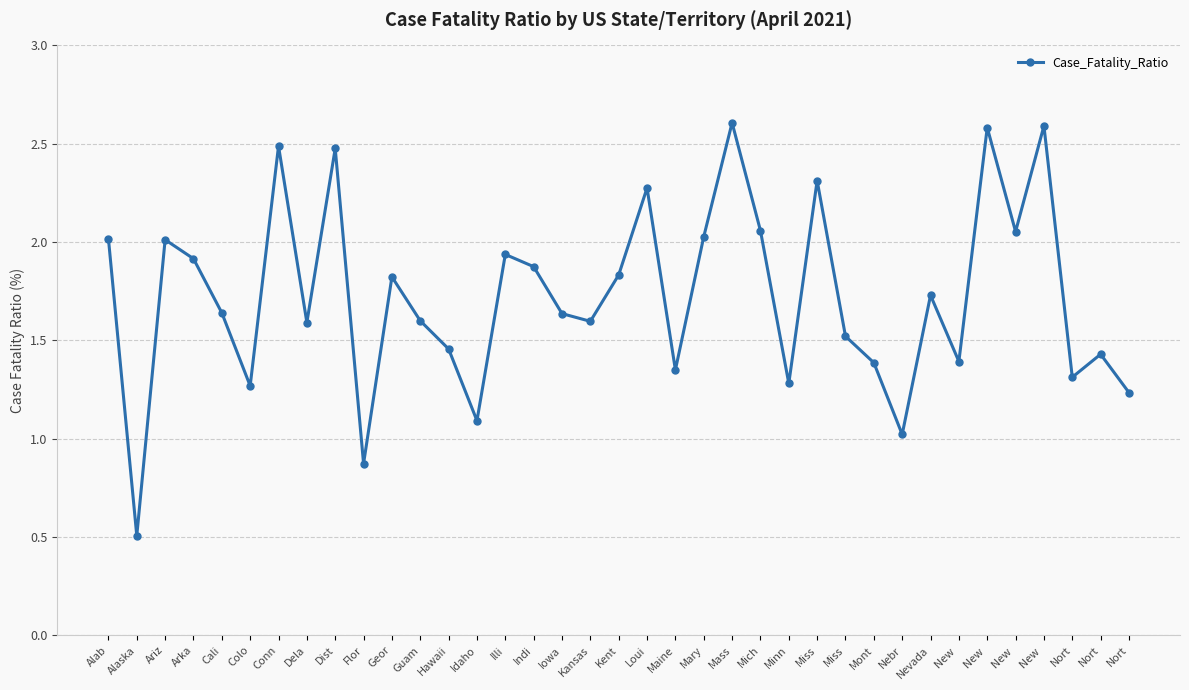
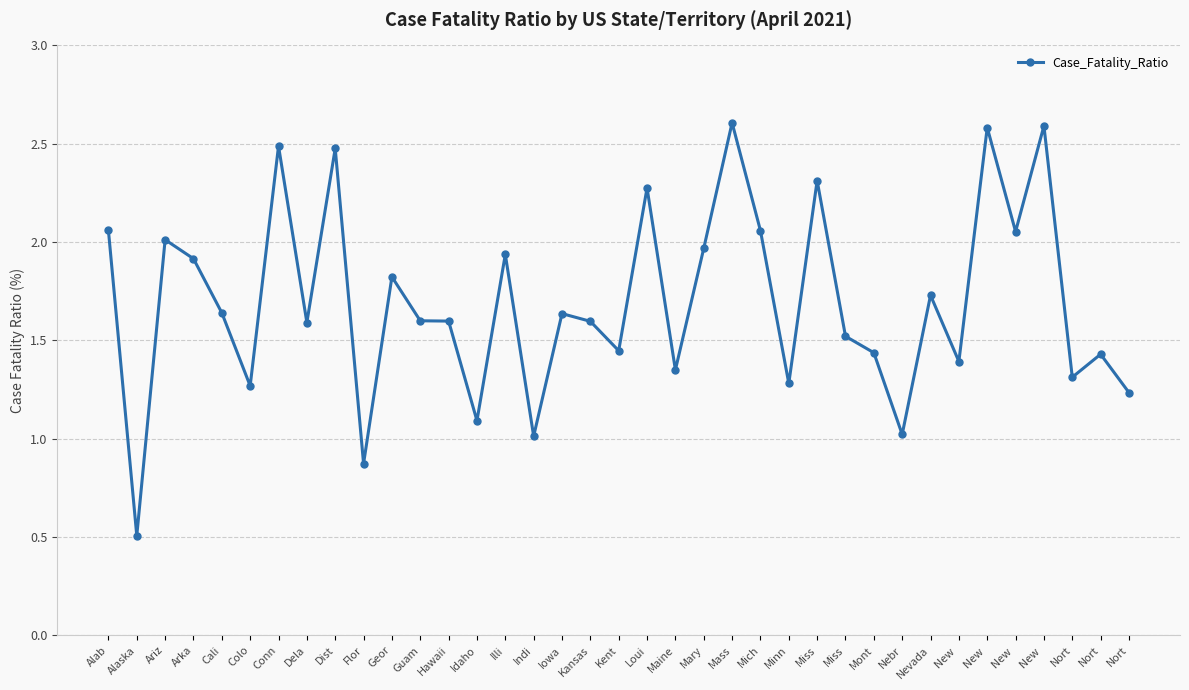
Alab: 2.02 -> 2.06
Hawaii: 1.46 -> 1.60
Indi: 1.87 -> 1.01
Kent: 1.83 -> 1.45
Mary: 2.03 -> 1.97
Mont: 1.39 -> 1.44
